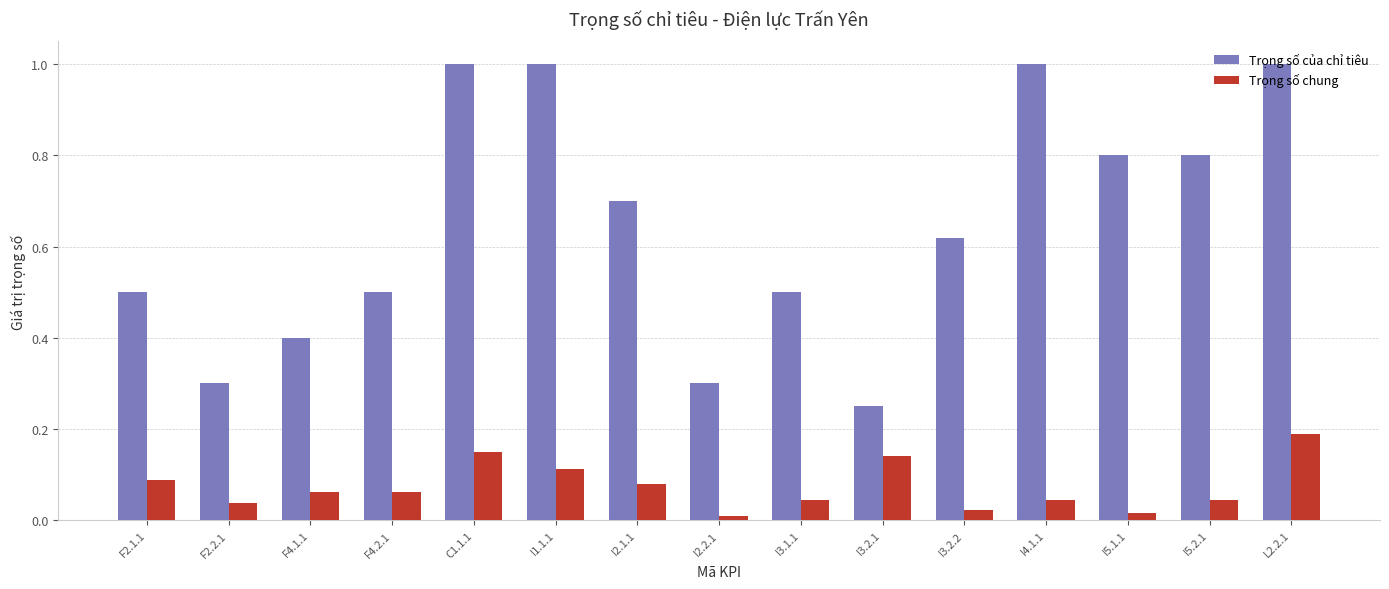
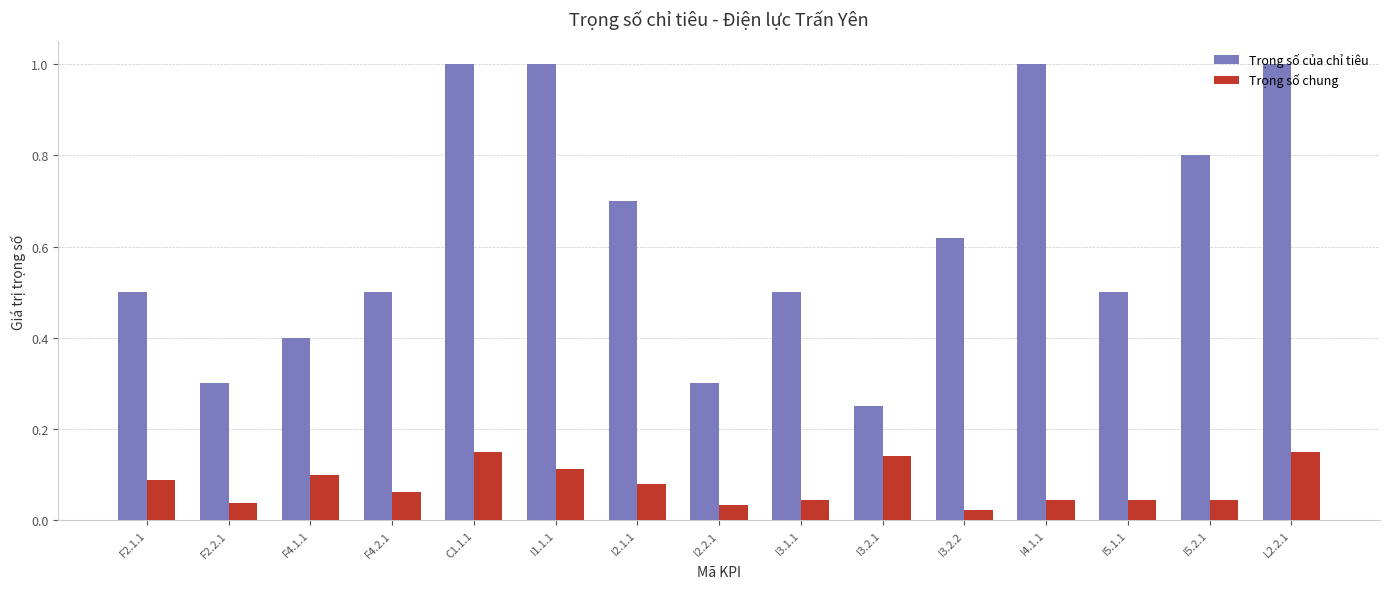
Trọng số chung, F4.1.1: 0.06 -> 0.10
Trọng số chung, I2.2.1: 0.01 -> 0.03
Trọng số của chỉ tiêu, I5.1.1: 0.8 -> 0.5
Trọng số chung, I5.1.1: 0.02 -> 0.05
Trọng số chung, L2.2.1: 0.19 -> 0.15
